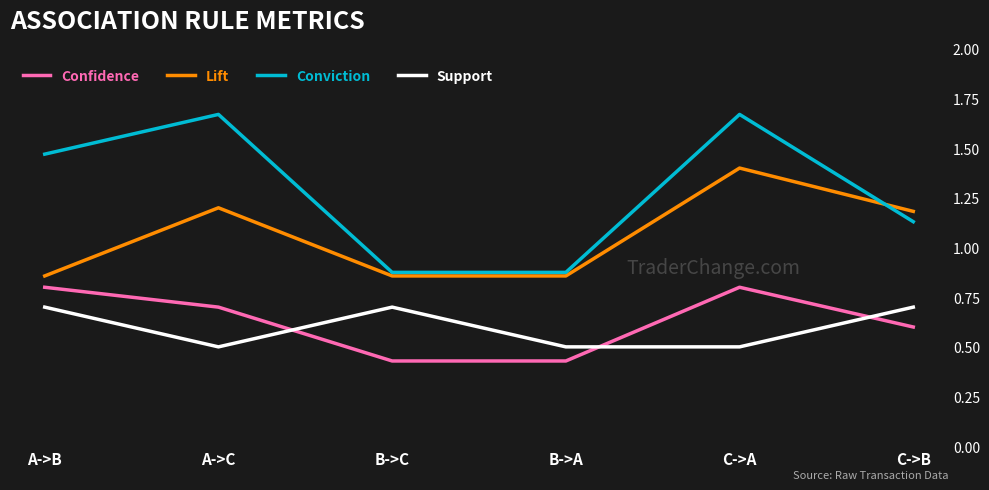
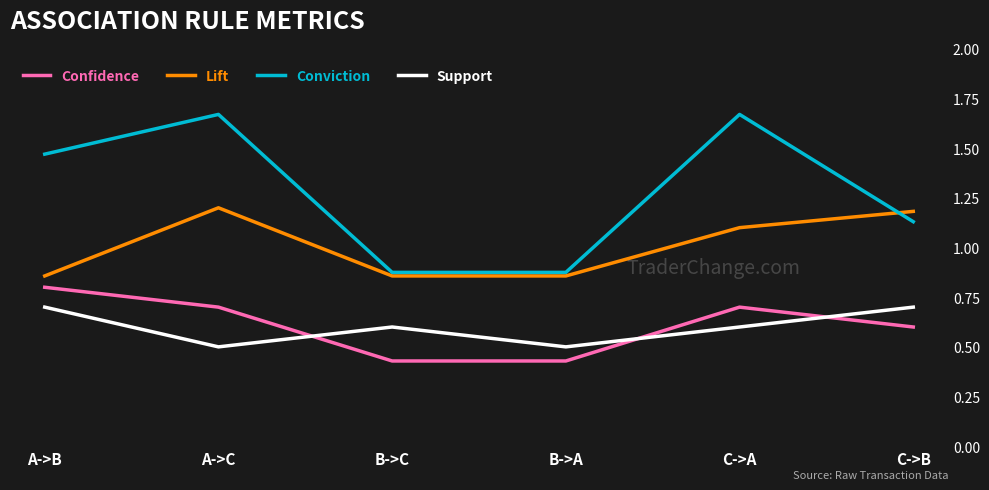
Support, B->C: 0.7 -> 0.6
Confidence, C->A: 0.8 -> 0.7
Lift, C->A: 1.4 -> 1.1
Support, C->A: 0.5 -> 0.6
